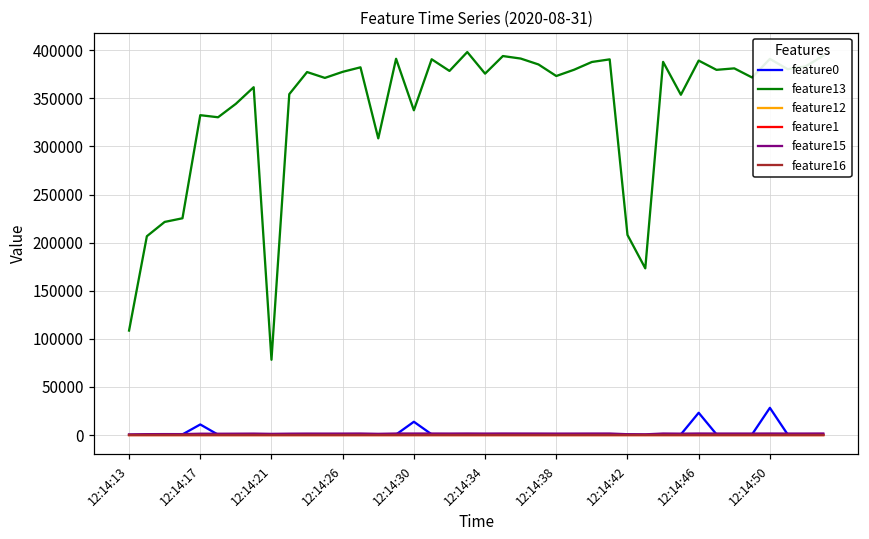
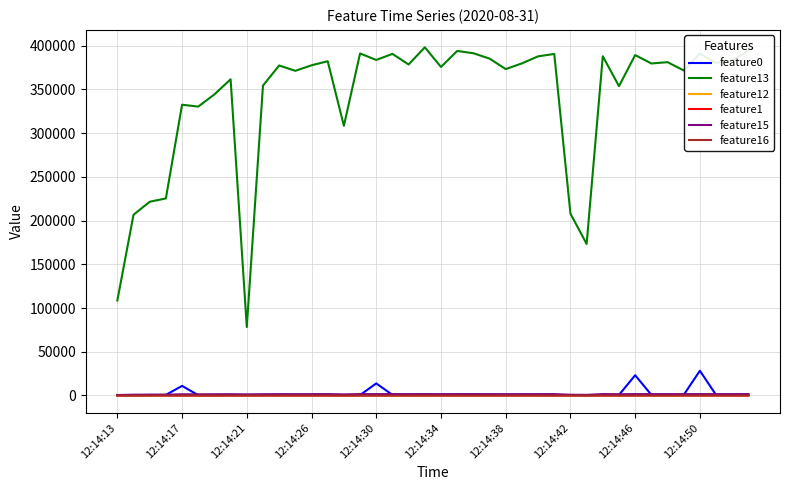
feature13, 12:14:30: 340000 -> 380000
